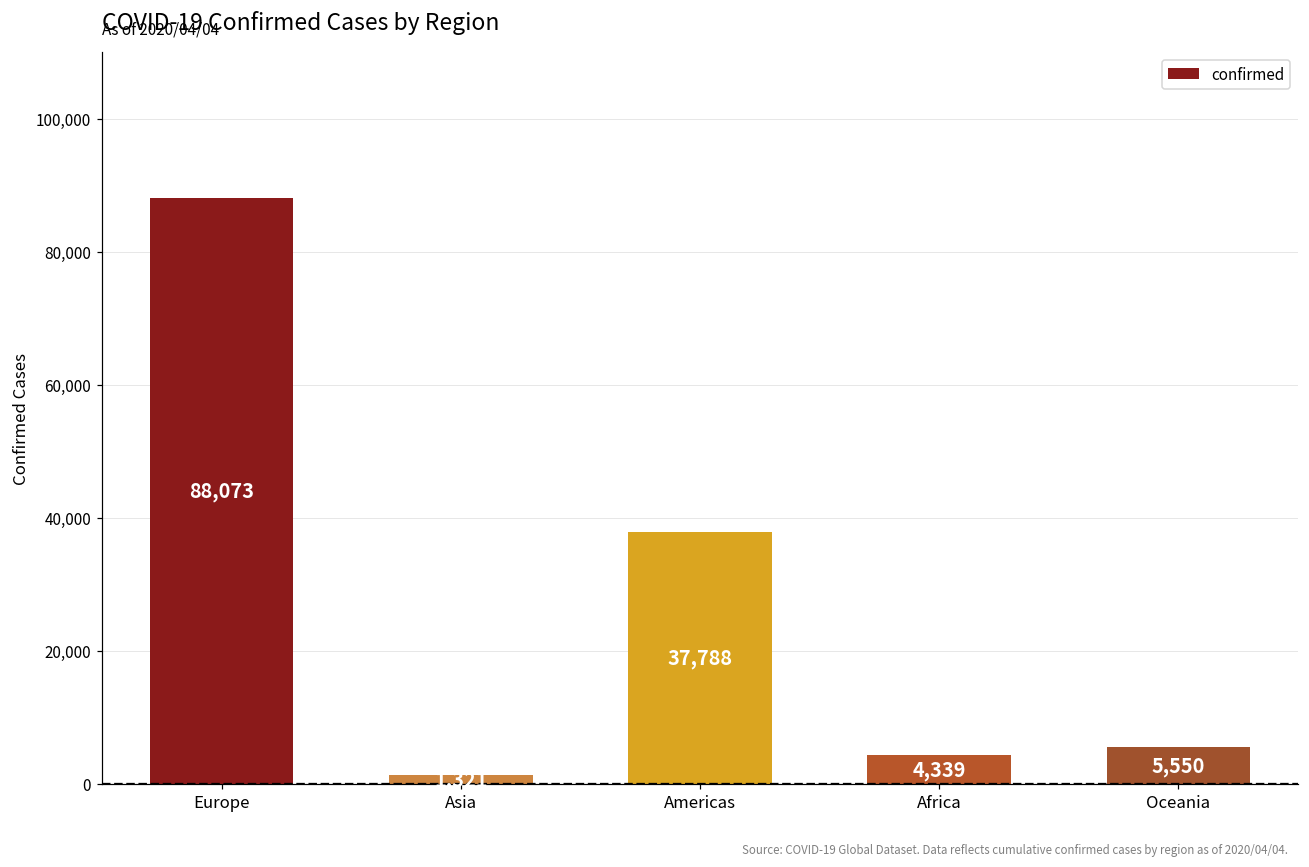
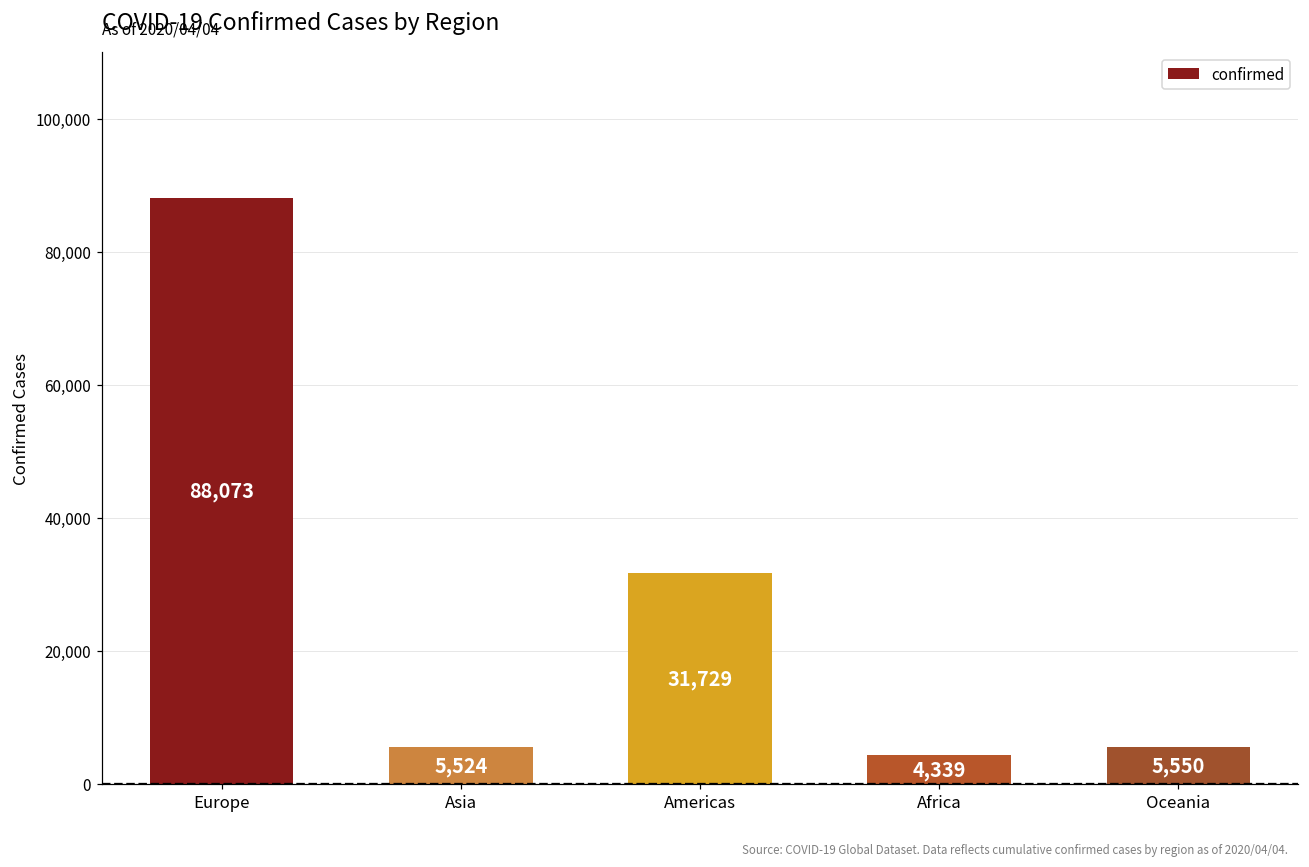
Asia: 1,000 -> 6,000
Americas: 37,788 -> 31,729
